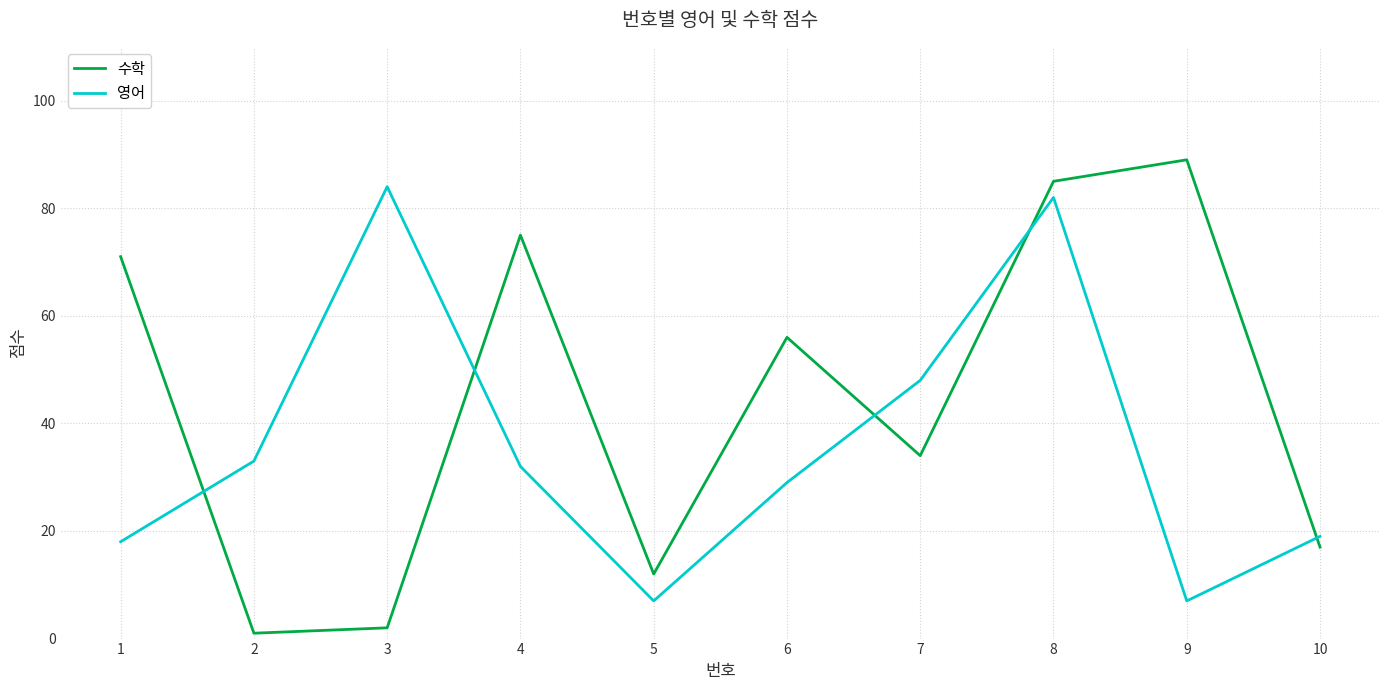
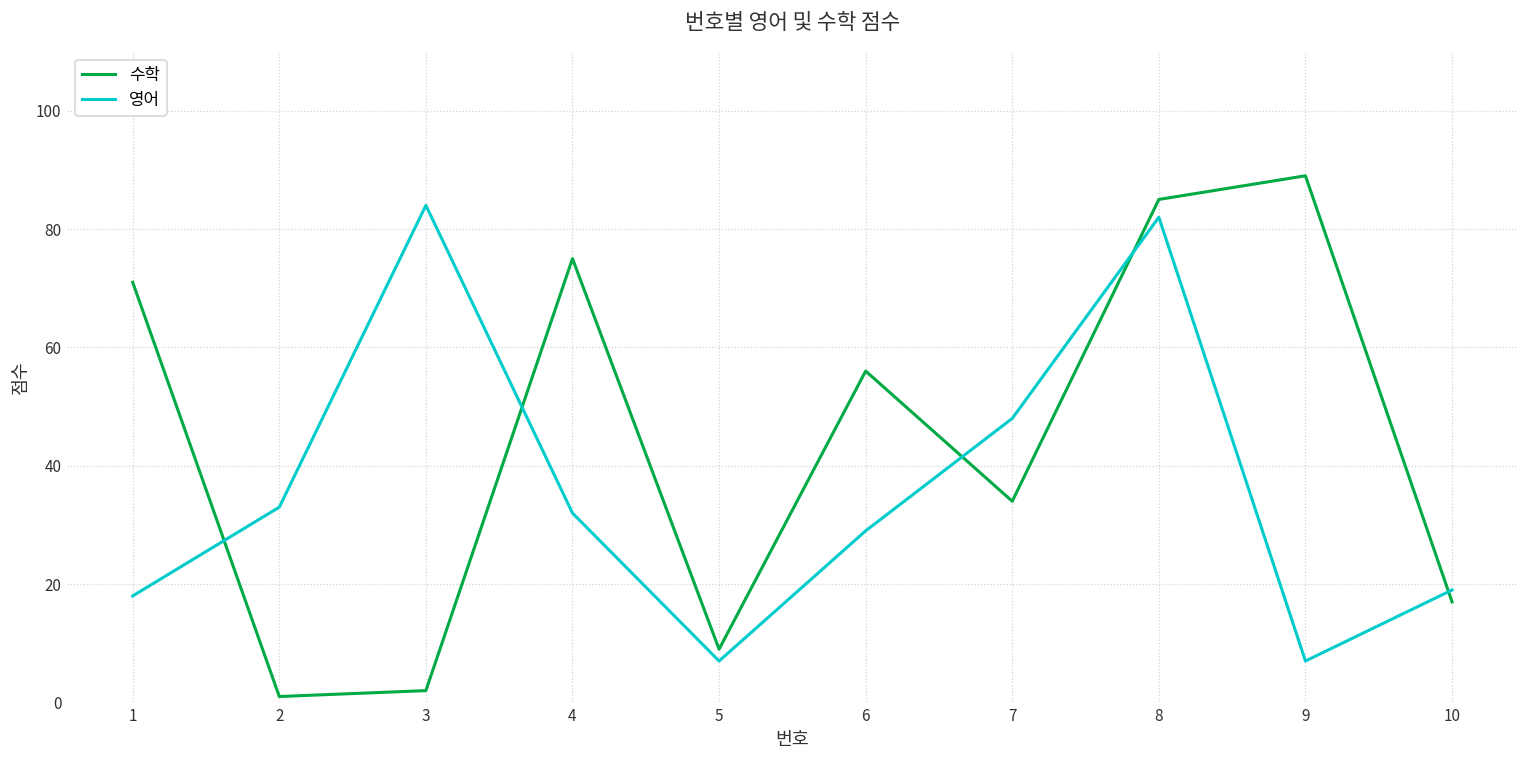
수학, 5: 12 -> 9
